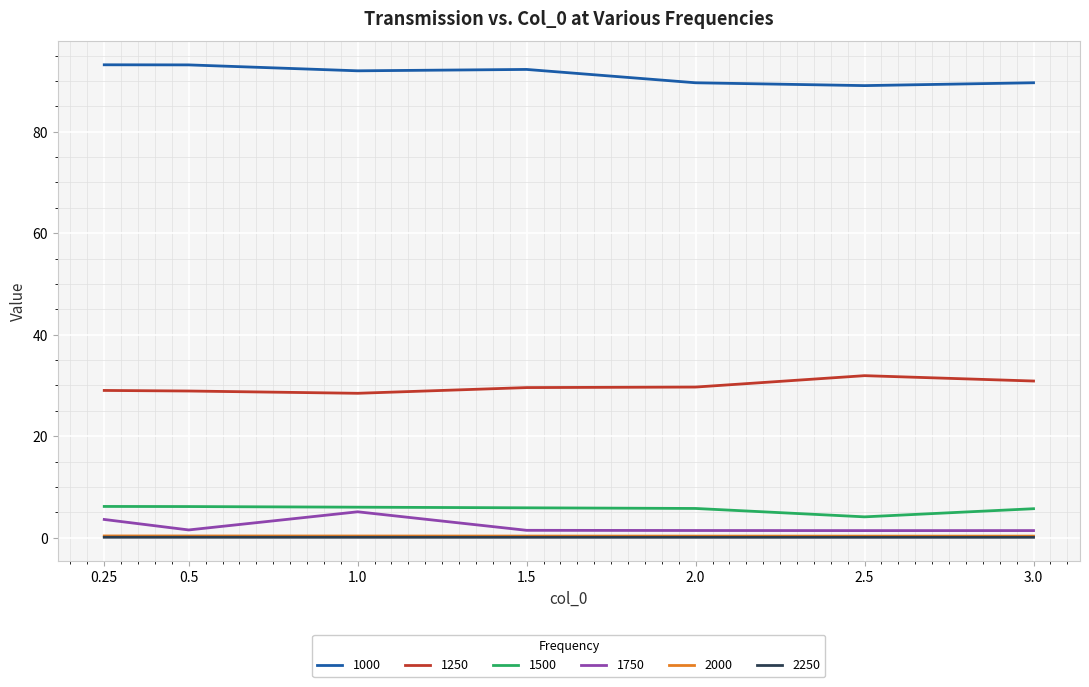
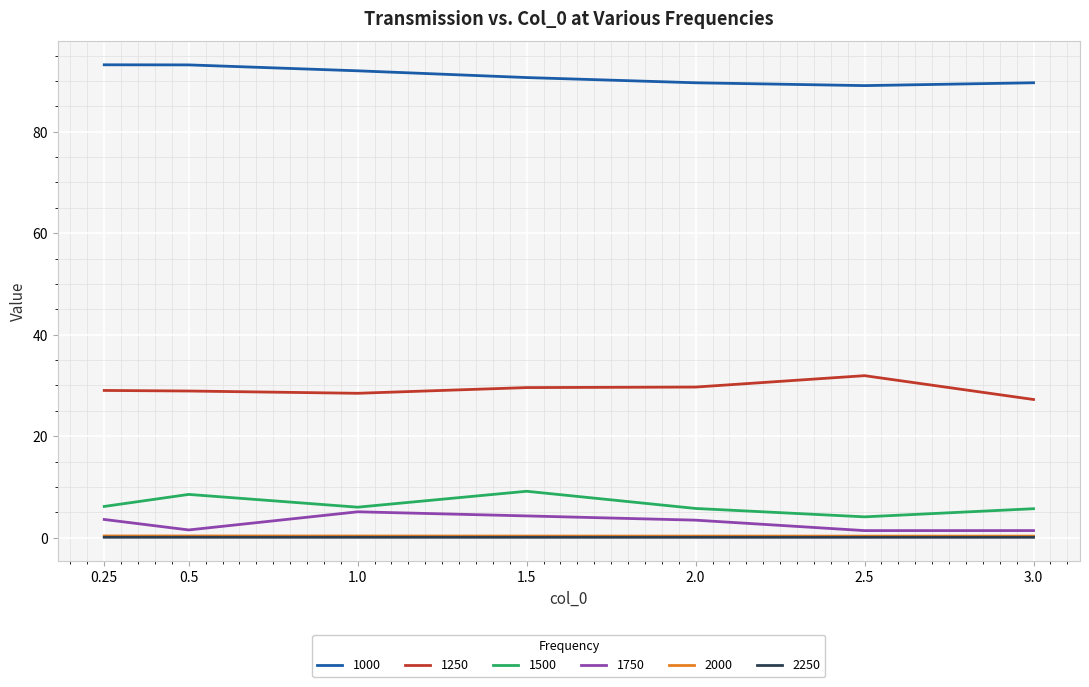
1500, 0.5: 6 -> 9
1000, 1.5: 92 -> 91
1500, 1.5: 6 -> 9
1750, 1.5: 1 -> 4
1750, 2.0: 1 -> 3
1250, 3.0: 31 -> 27
